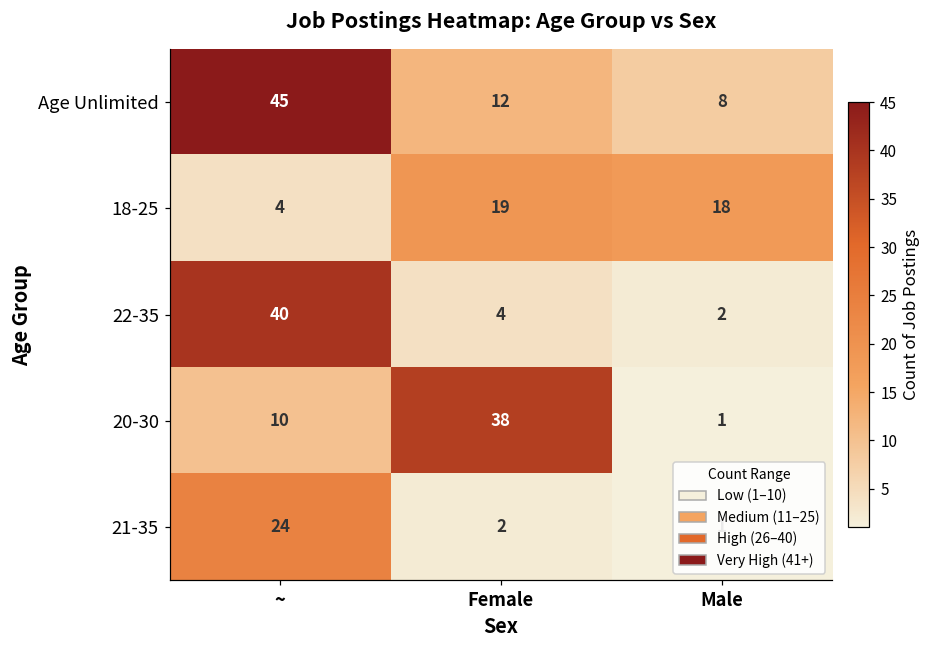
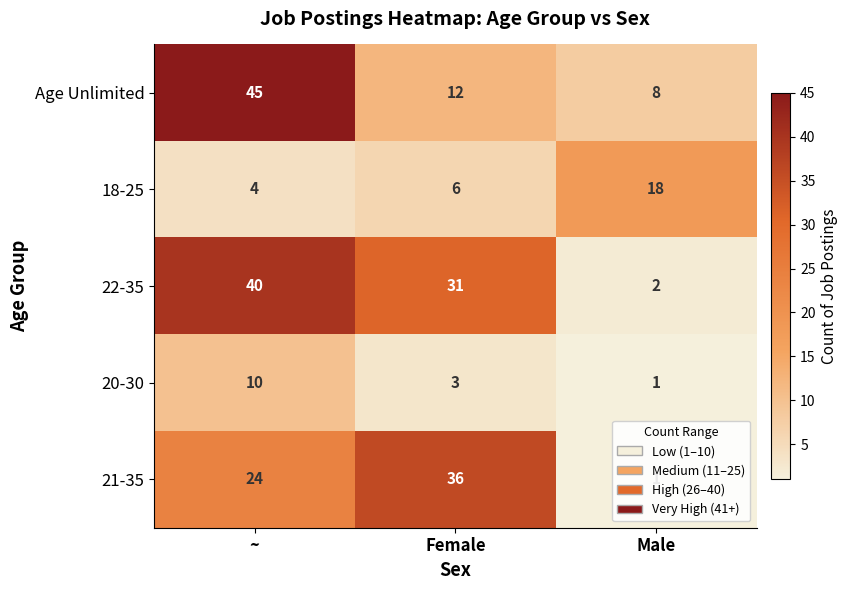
18-25, Female: 19 -> 6
22-35, Female: 4 -> 31
20-30, Female: 38 -> 3
21-35, Female: 2 -> 36
